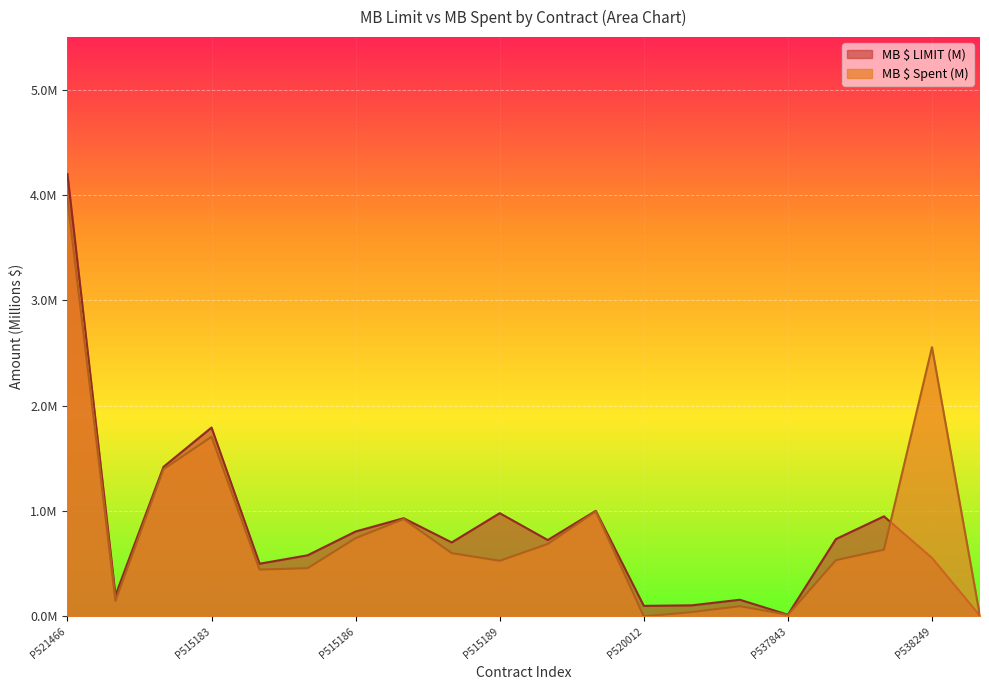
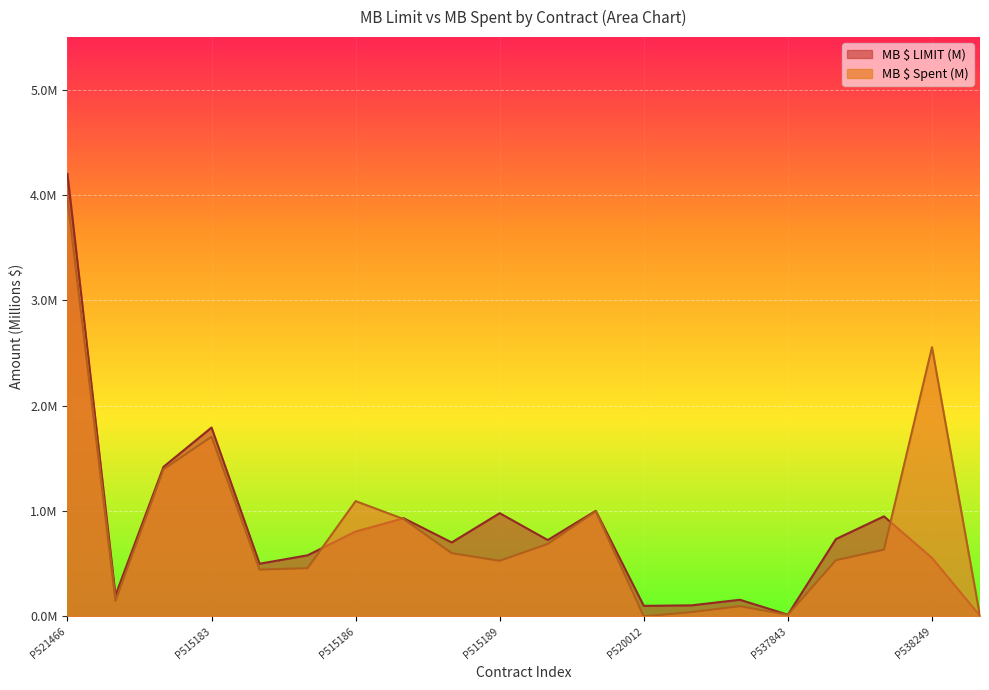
MB $ Spent (M), P515186: 740000 -> 1090000
